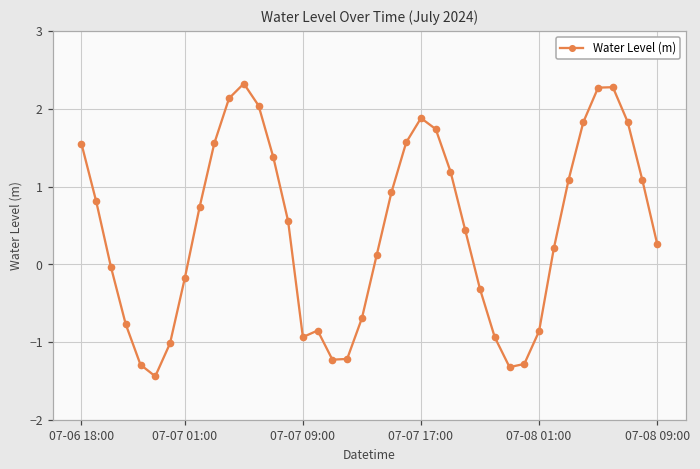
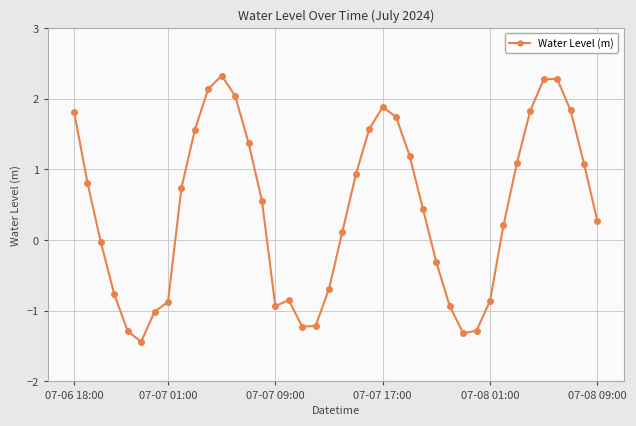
07-06 18:00: 1.6 -> 1.8
07-07 01:00: -0.2 -> -0.9
